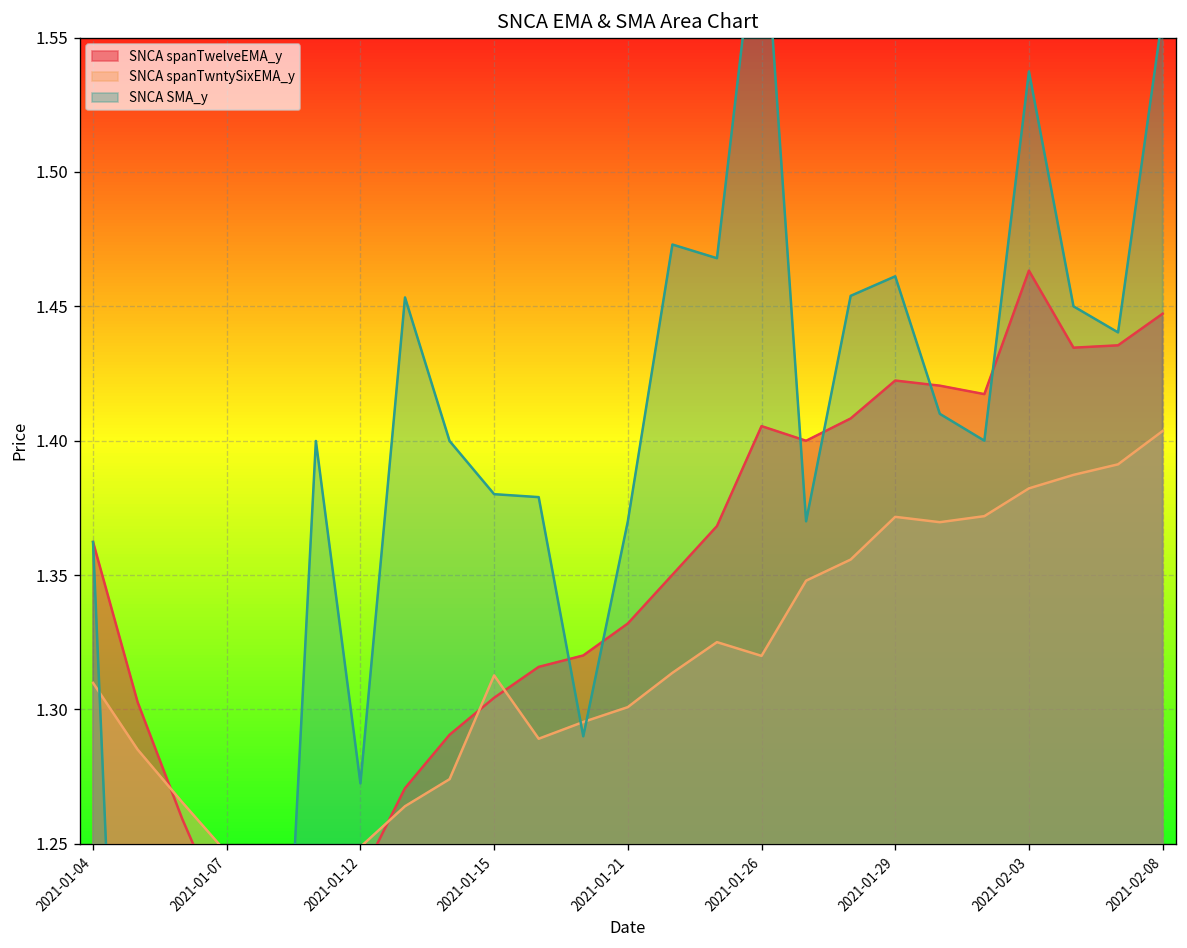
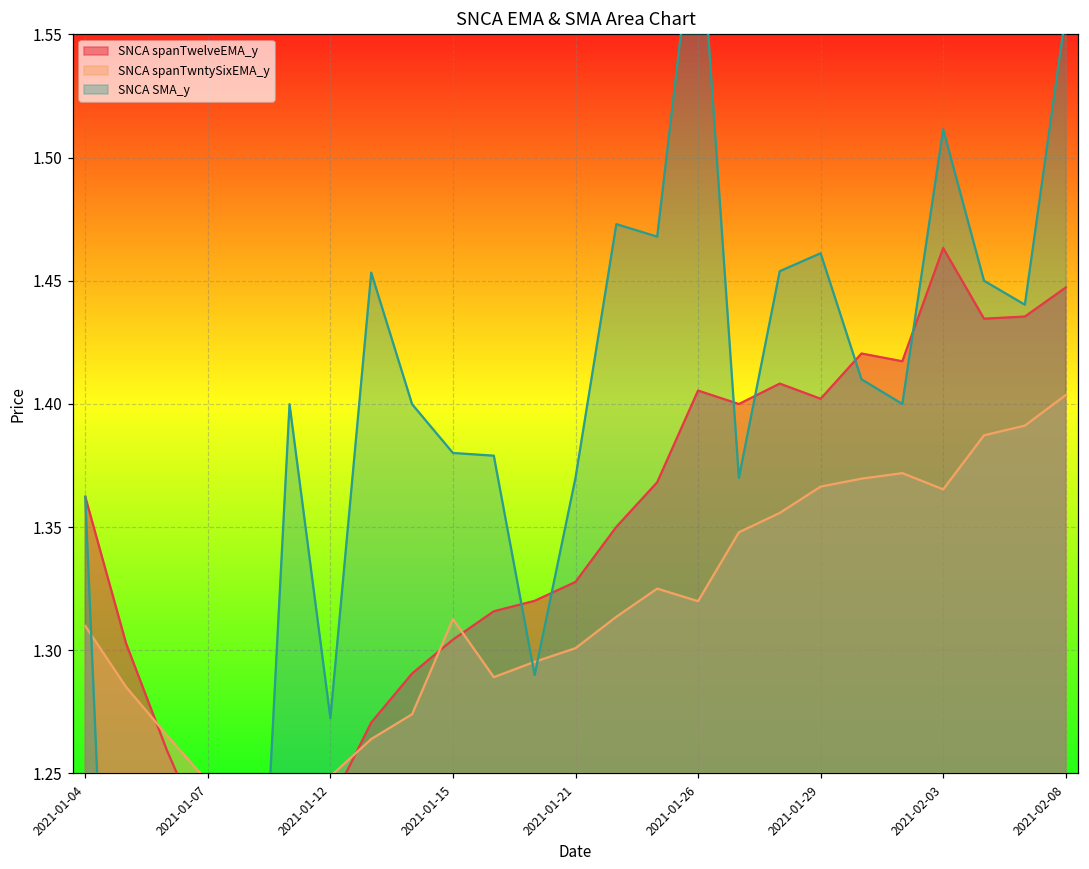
SNCA spanTwelveEMA_y, 2021-01-21: 1.332 -> 1.328
SNCA spanTwelveEMA_y, 2021-01-29: 1.422 -> 1.402
SNCA spanTwntySixEMA_y, 2021-01-29: 1.372 -> 1.366
SNCA spanTwntySixEMA_y, 2021-02-03: 1.382 -> 1.365
SNCA SMA_y, 2021-02-03: 1.537 -> 1.512
